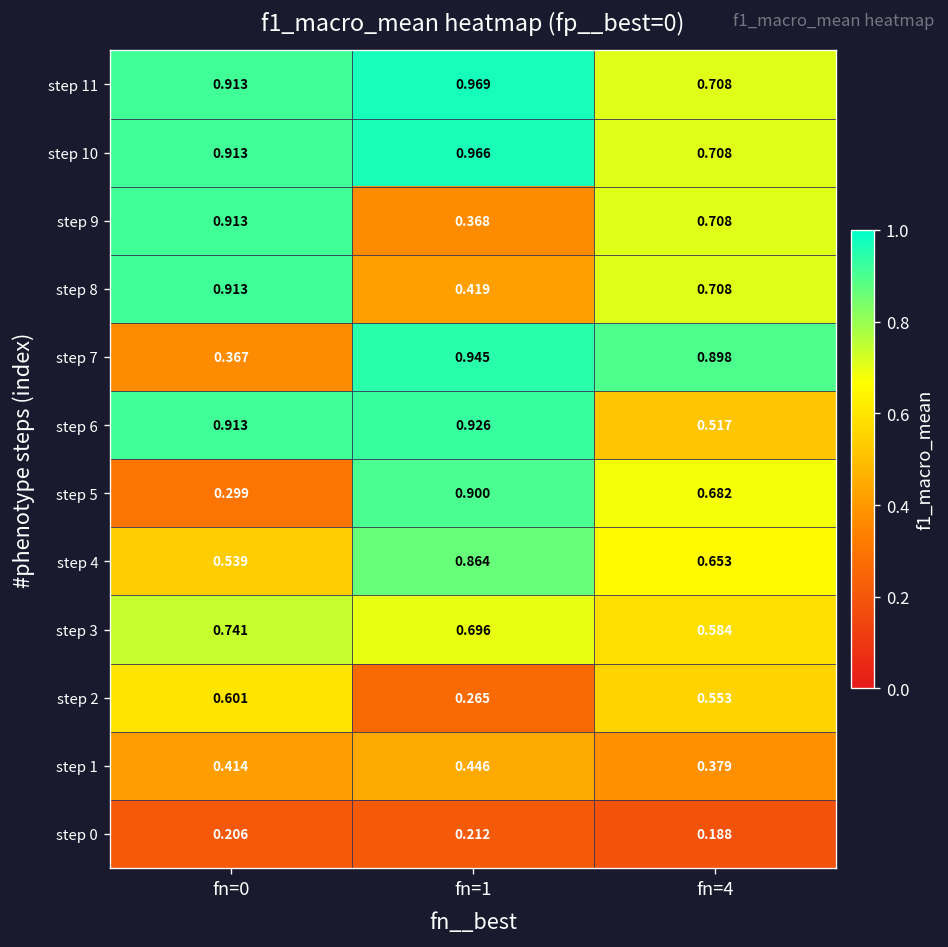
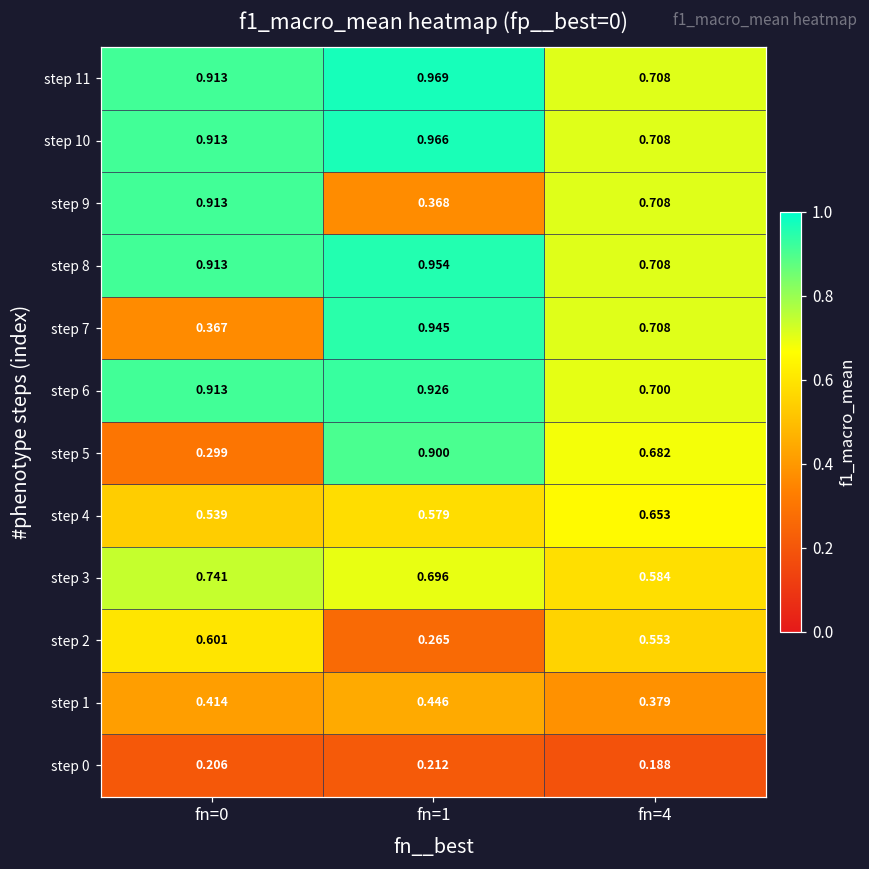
step 8, fn=1: 0.419 -> 0.954
step 7, fn=4: 0.898 -> 0.708
step 6, fn=4: 0.517 -> 0.700
step 4, fn=1: 0.864 -> 0.579
